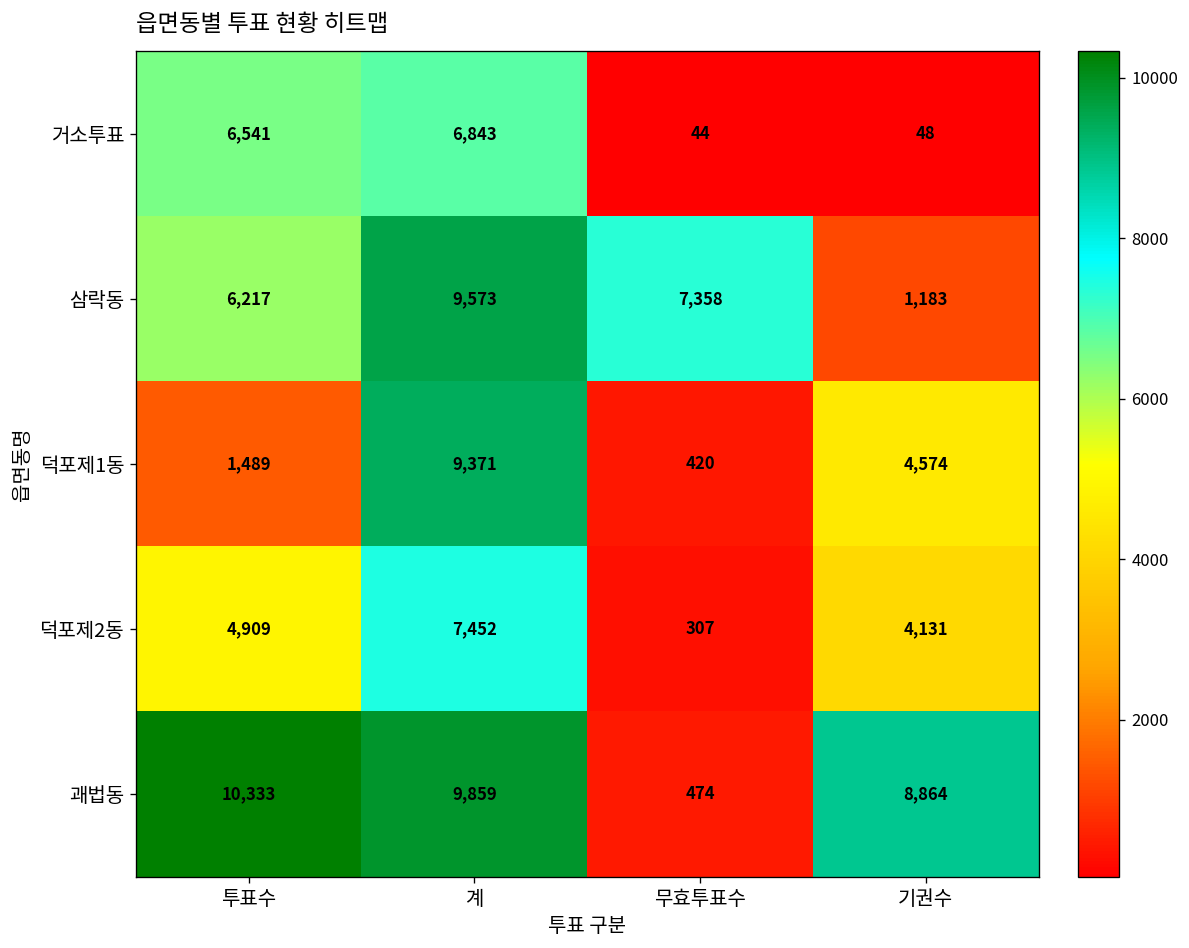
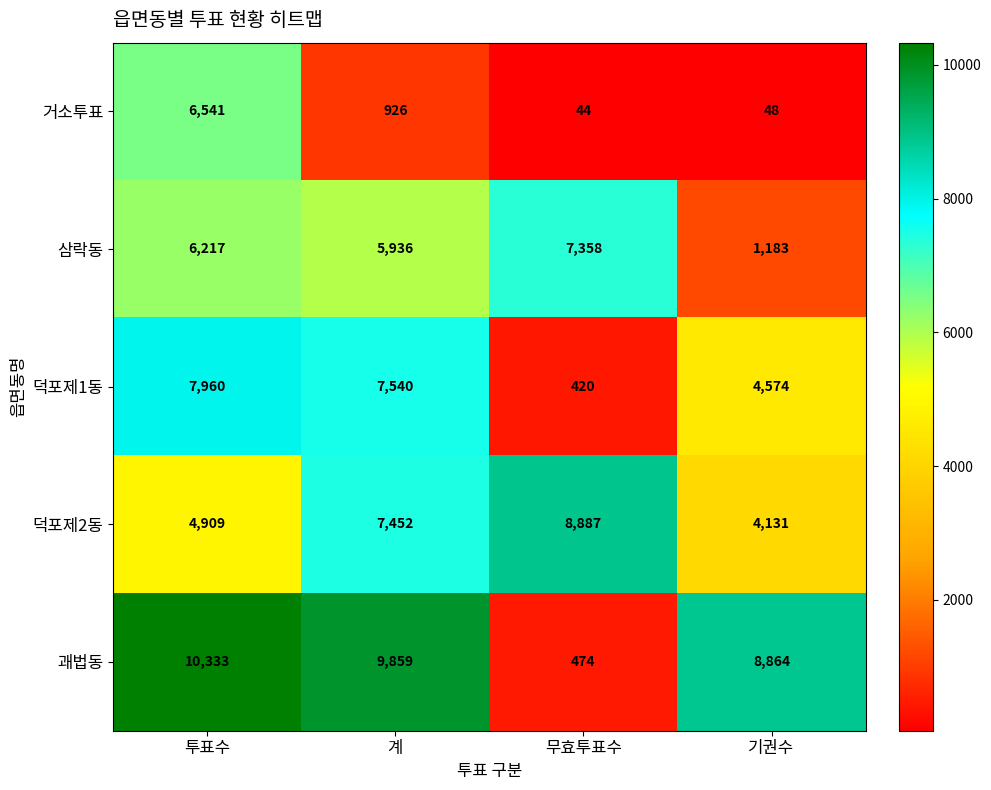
거소투표, 계: 6,843 -> 926
삼락동, 계: 9,573 -> 5,936
덕포제1동, 투표수: 1,489 -> 7,960
덕포제1동, 계: 9,371 -> 7,540
덕포제2동, 무효투표수: 307 -> 8,887
